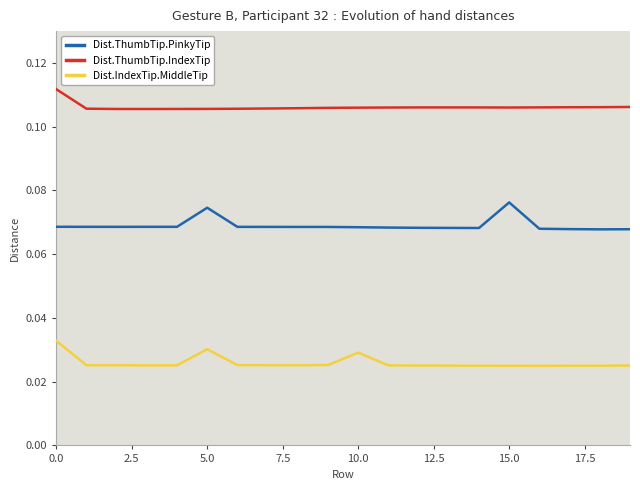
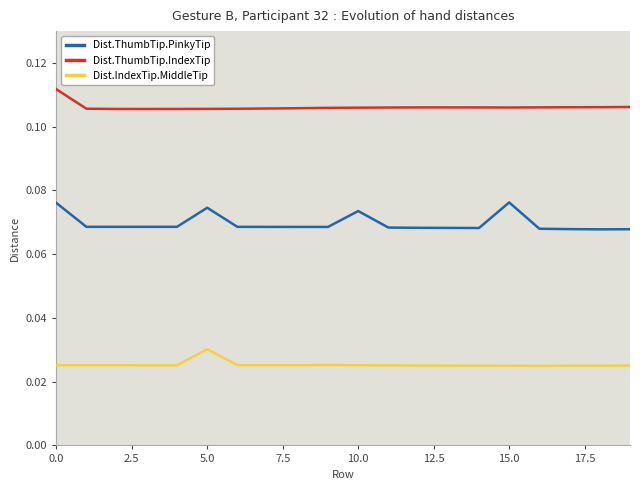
Dist.ThumbTip.PinkyTip, 0.0: 0.069 -> 0.076
Dist.IndexTip.MiddleTip, 0.0: 0.033 -> 0.025
Dist.ThumbTip.PinkyTip, 10.0: 0.068 -> 0.074
Dist.IndexTip.MiddleTip, 10.0: 0.029 -> 0.025
